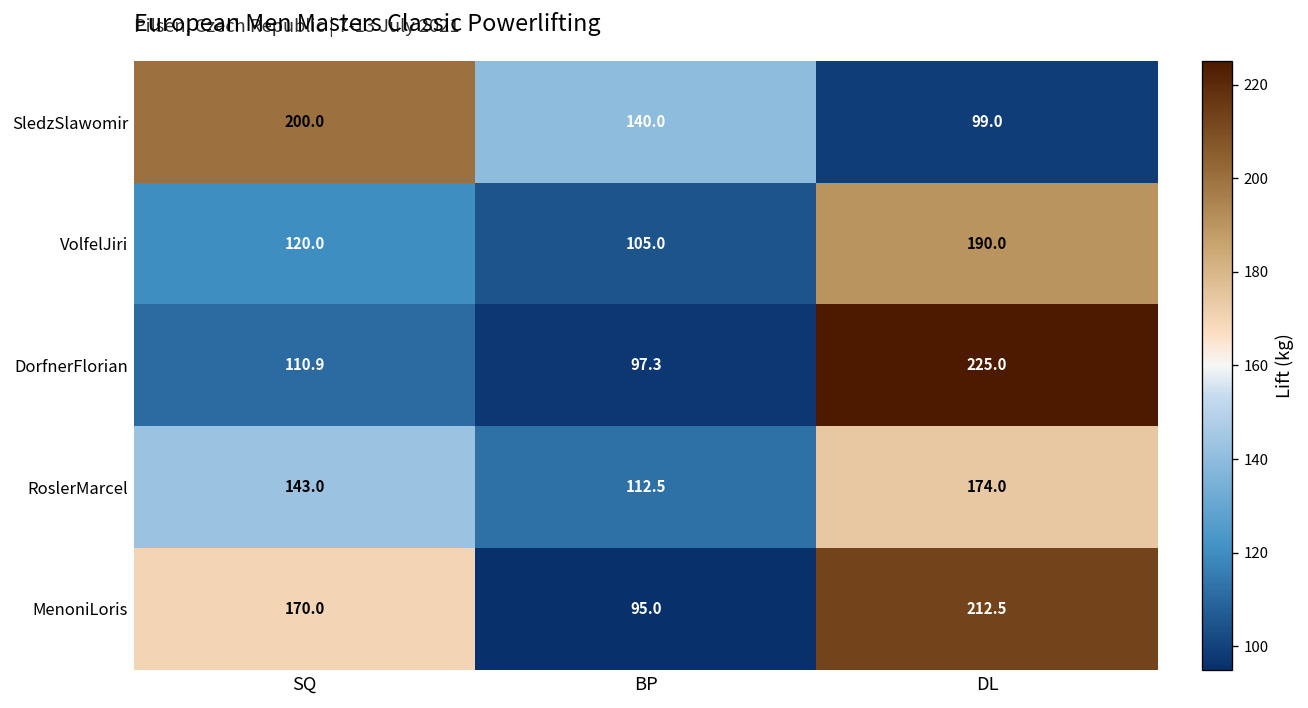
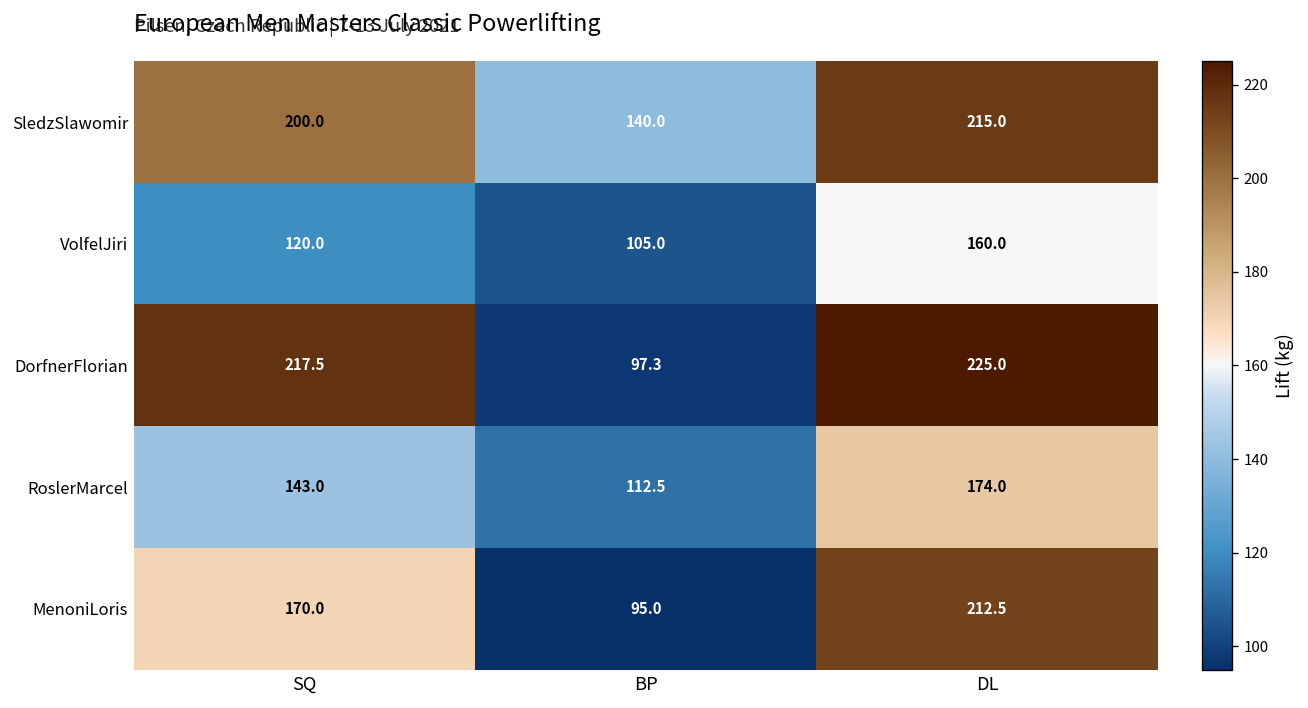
SledzSlawomir, DL: 99.0 -> 215.0
VolfelJiri, DL: 190.0 -> 160.0
DorfnerFlorian, SQ: 110.9 -> 217.5
